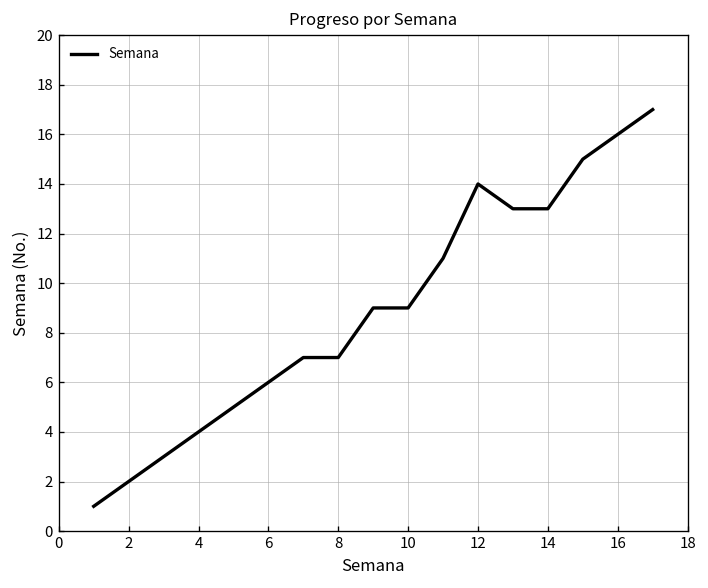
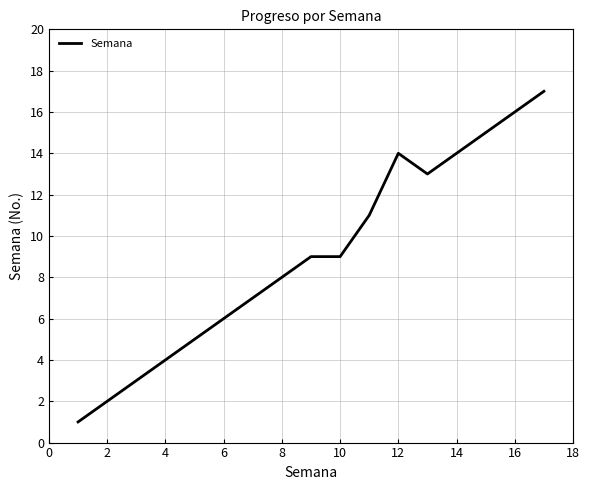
8: 7 -> 8
14: 13 -> 14
